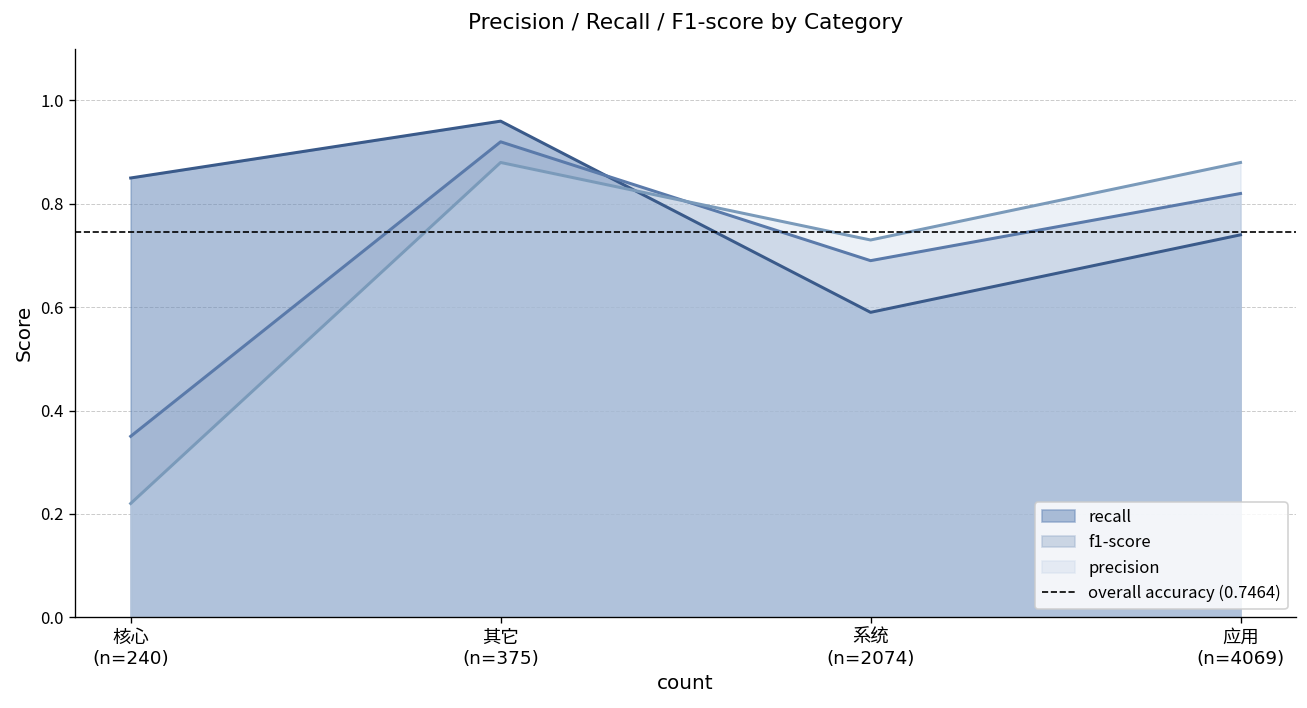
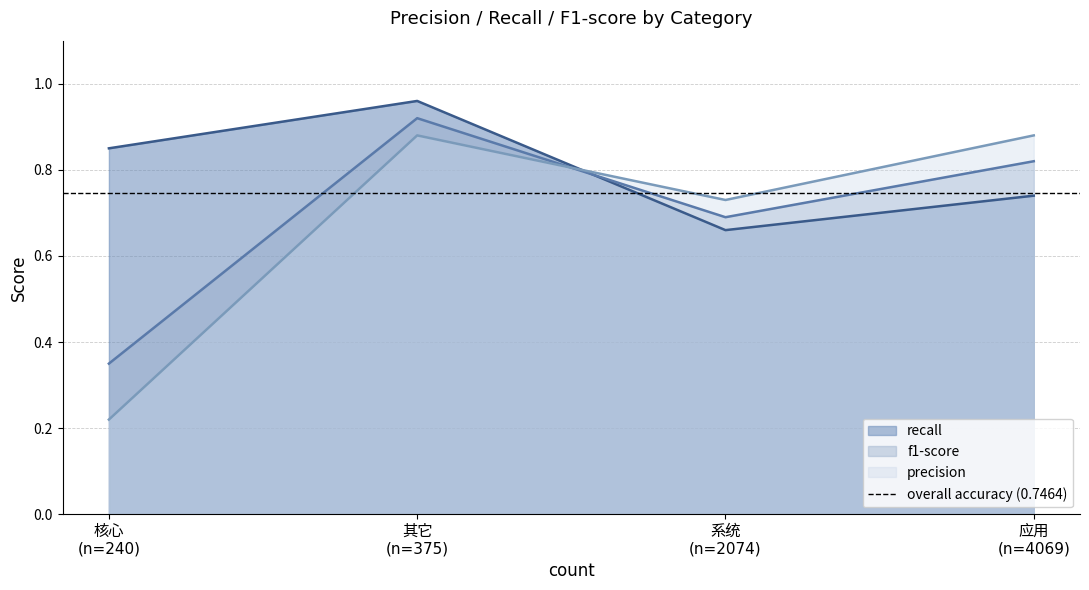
recall, 系统 (n=2074): 0.59 -> 0.66
